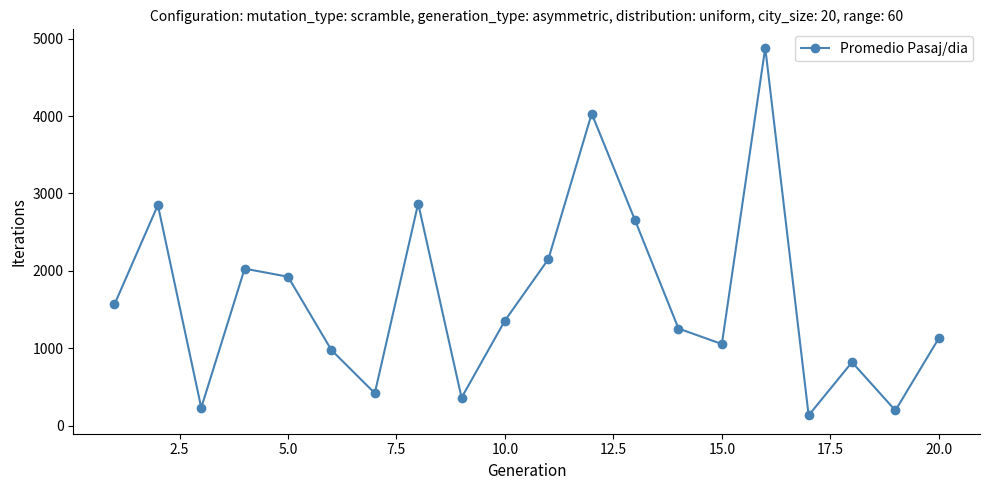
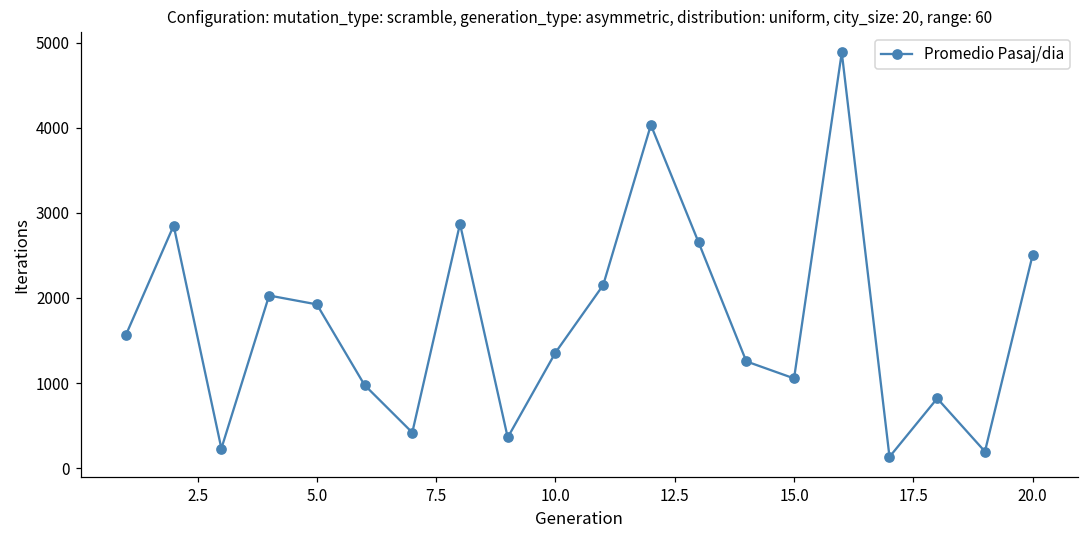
20.0: 1100 -> 2500
